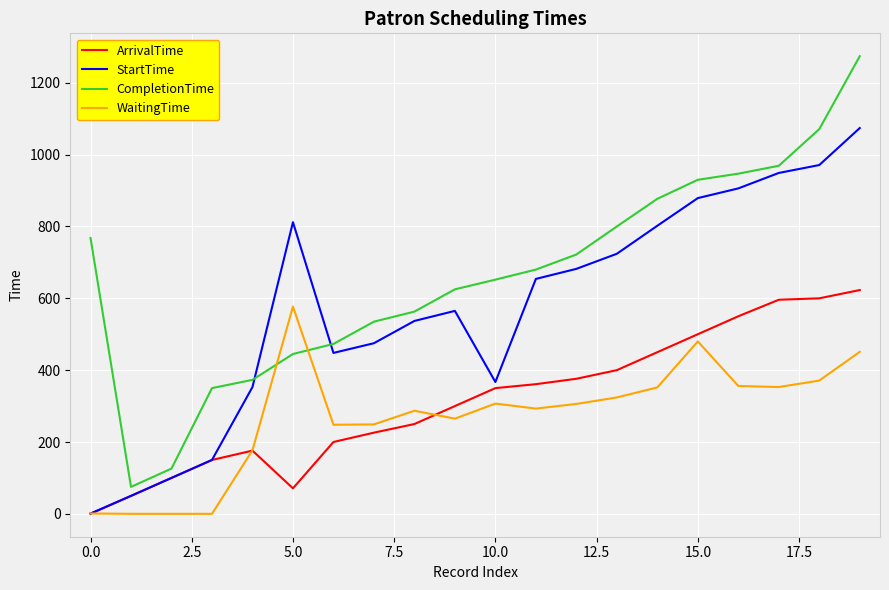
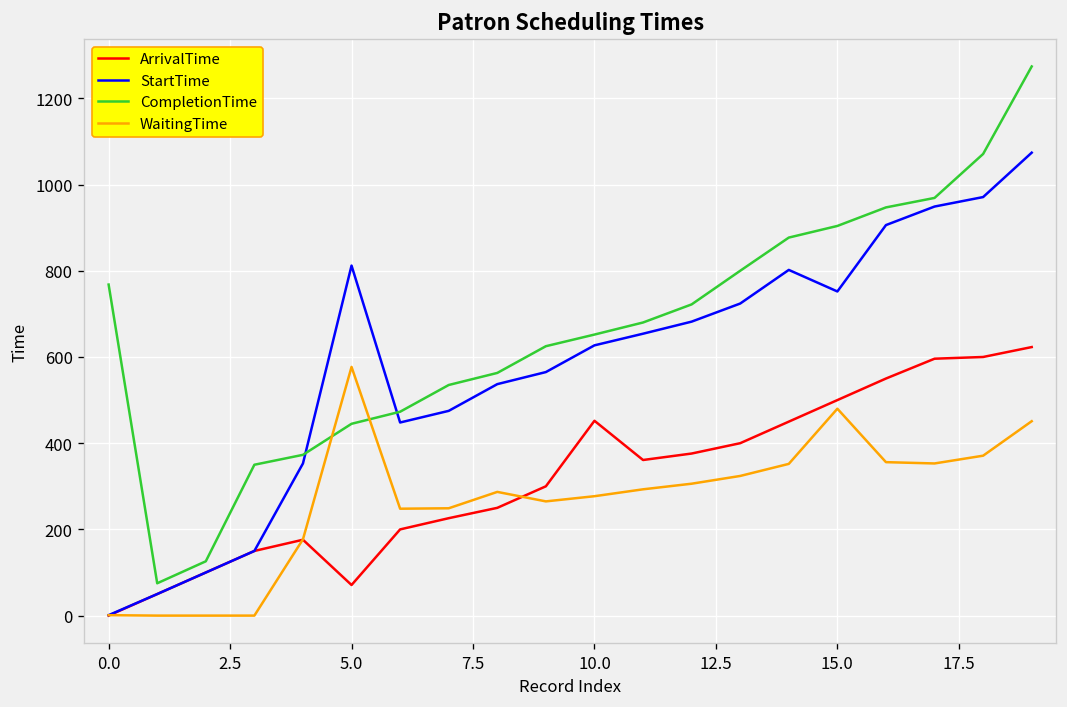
ArrivalTime, 10.0: 350 -> 450
StartTime, 10.0: 370 -> 630
WaitingTime, 10.0: 310 -> 280
StartTime, 15.0: 880 -> 750
CompletionTime, 15.0: 930 -> 900
